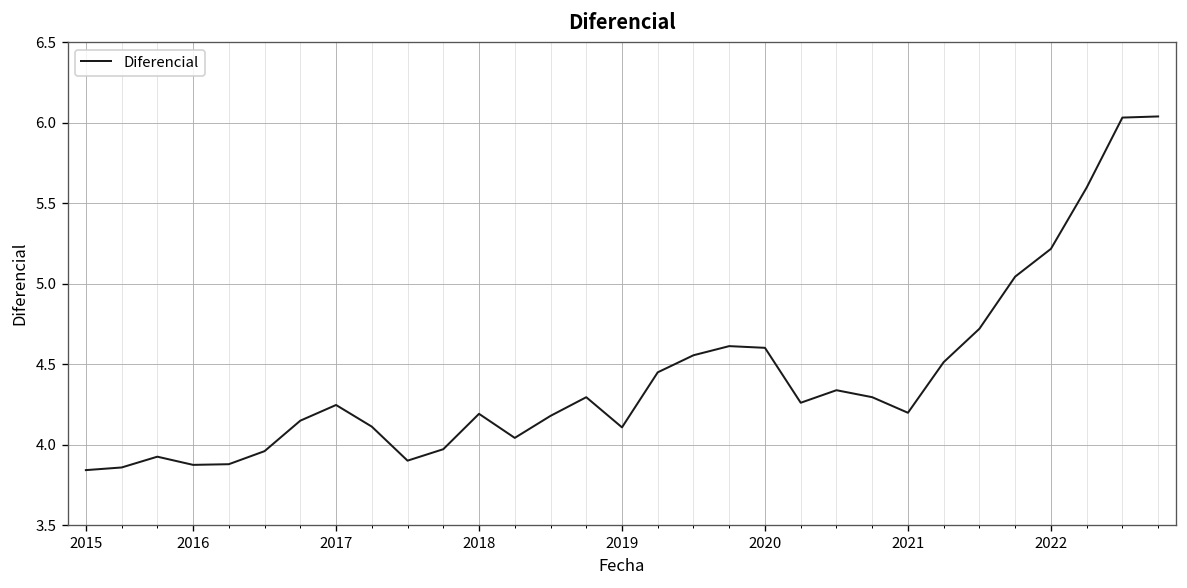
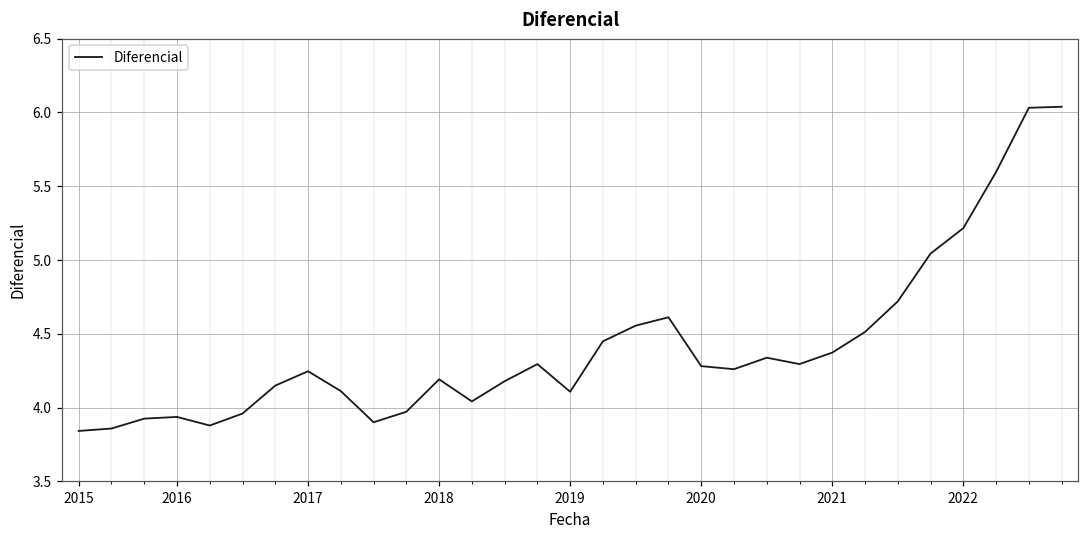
2016: 3.88 -> 3.94
2020: 4.60 -> 4.28
2021: 4.20 -> 4.37
